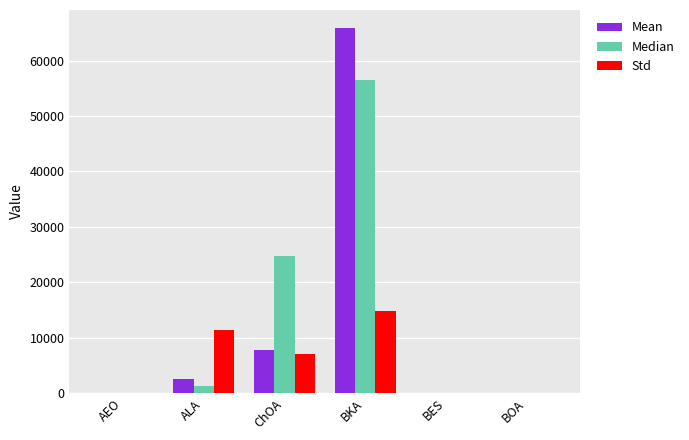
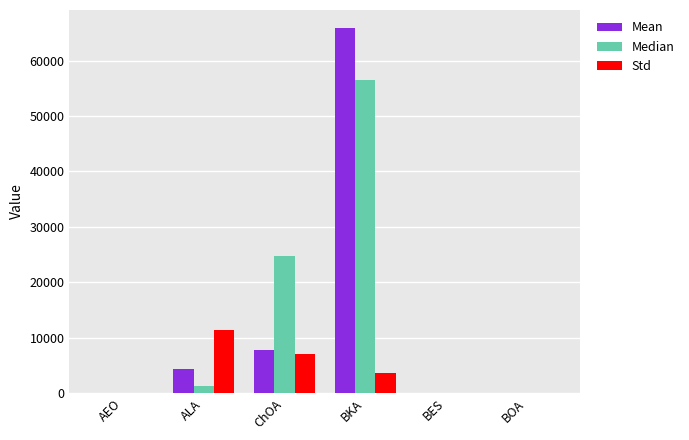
Mean, ALA: 3000 -> 4000
Std, BKA: 15000 -> 4000
